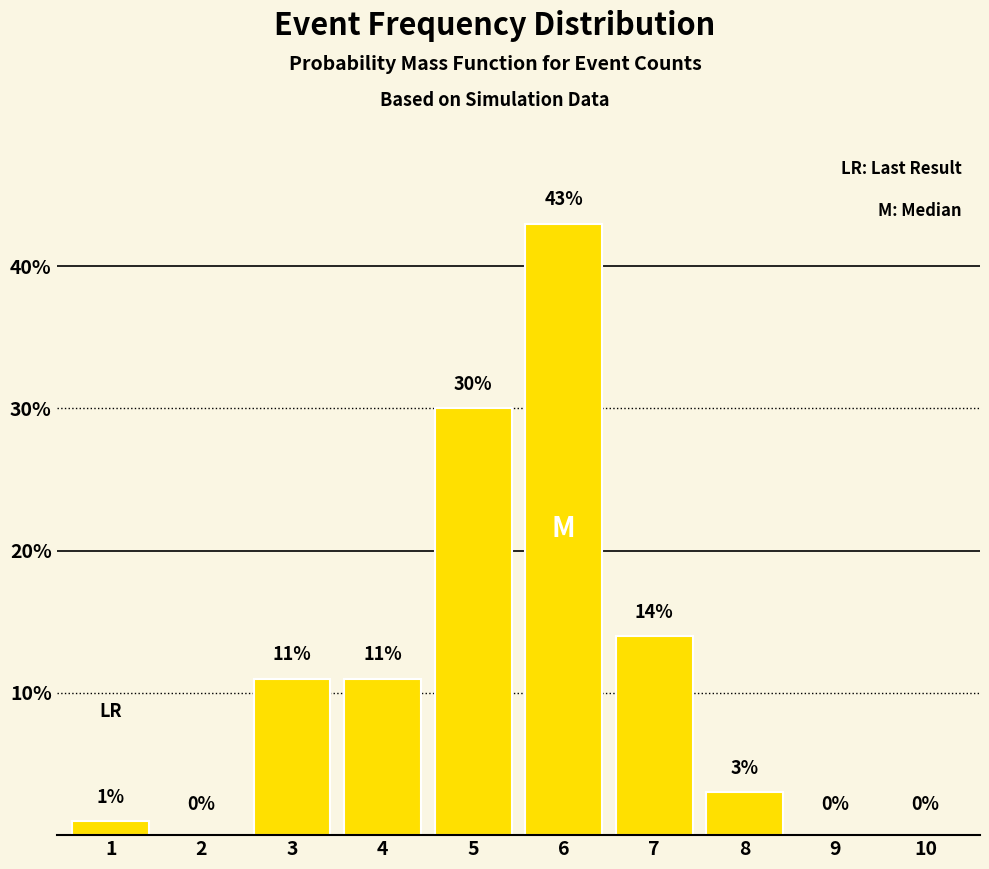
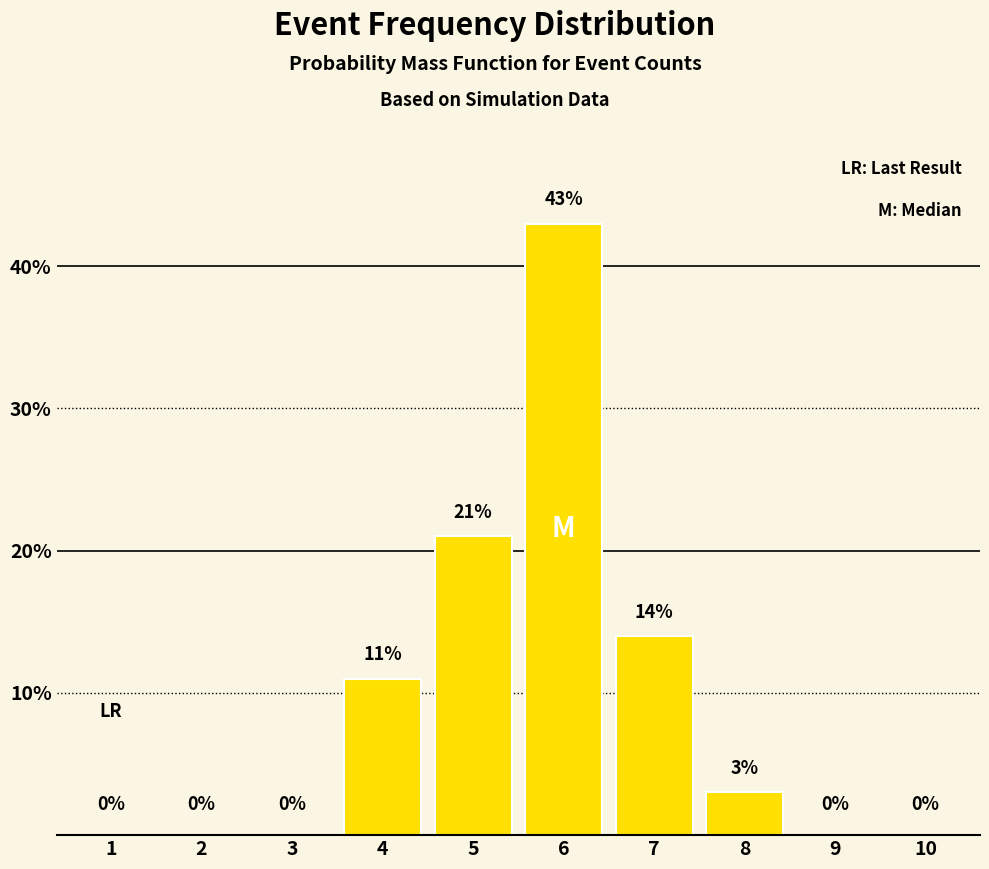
1: 1% -> 0%
3: 11% -> 0%
5: 30% -> 21%
